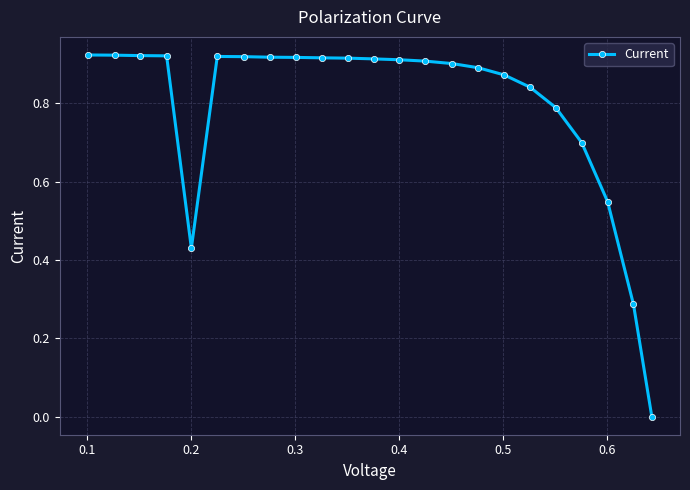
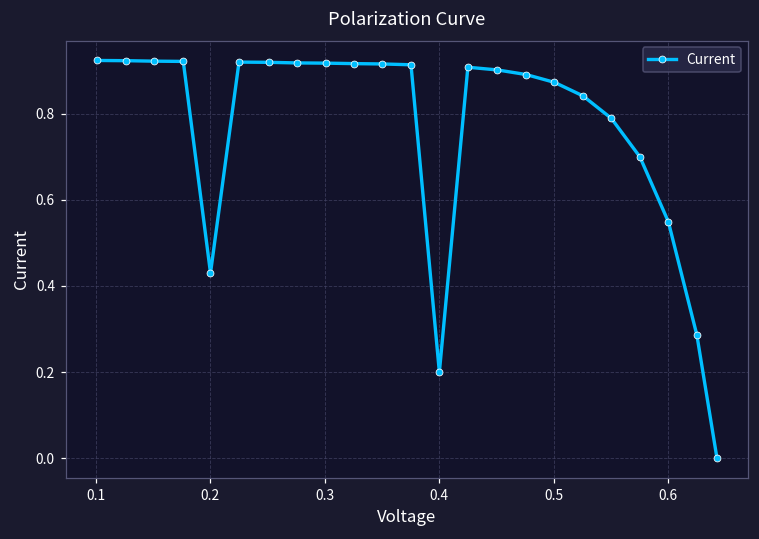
0.4: 0.91 -> 0.20
